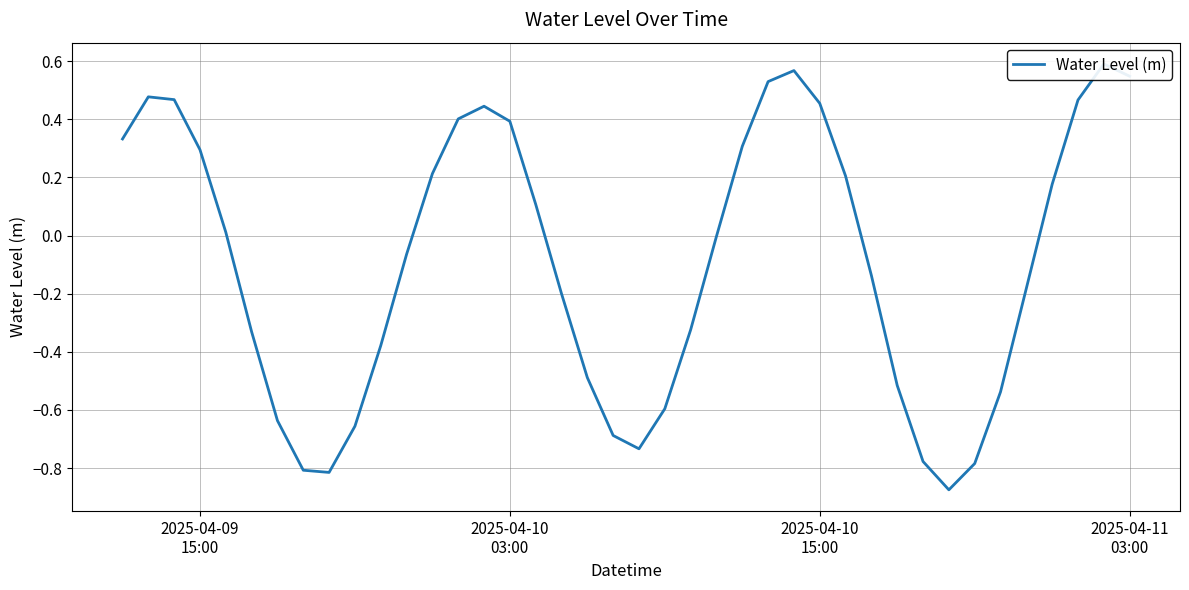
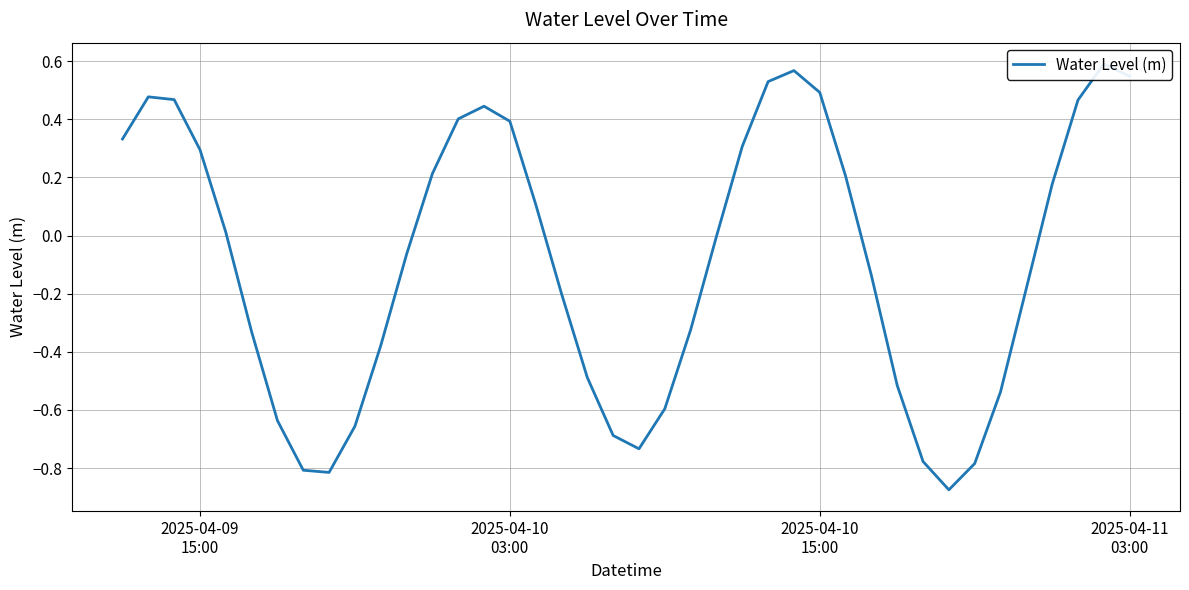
2025-04-10 15:00: 0.45 -> 0.49
